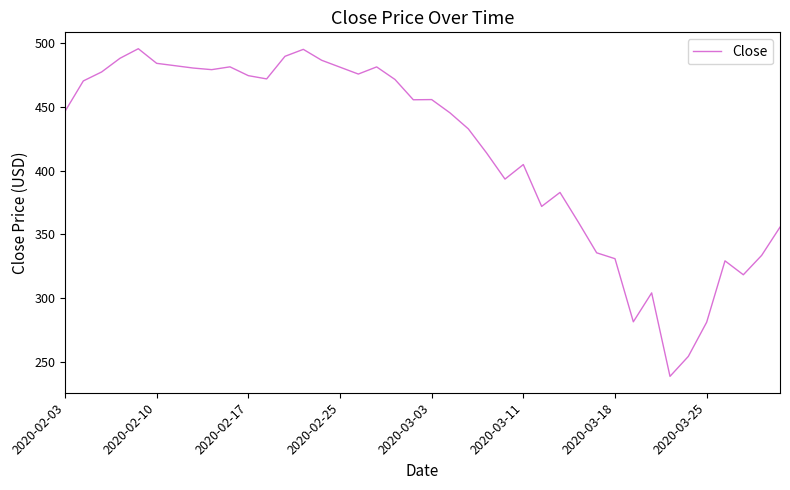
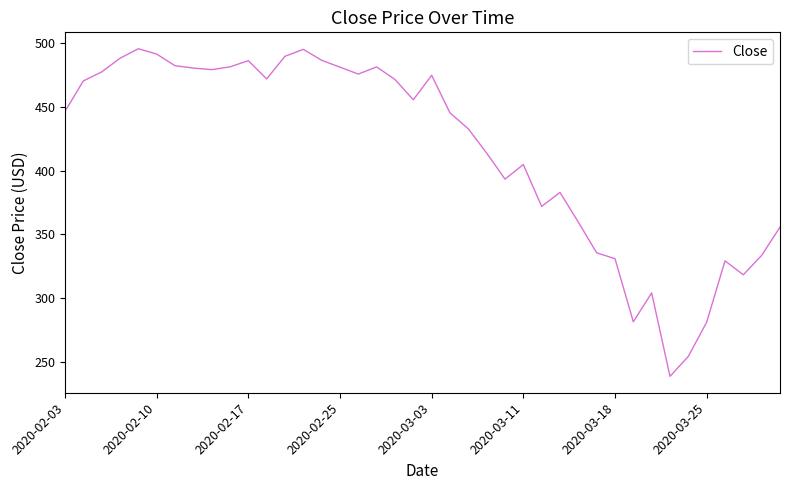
2020-02-10: 484 -> 491
2020-02-17: 474 -> 486
2020-03-03: 456 -> 475
